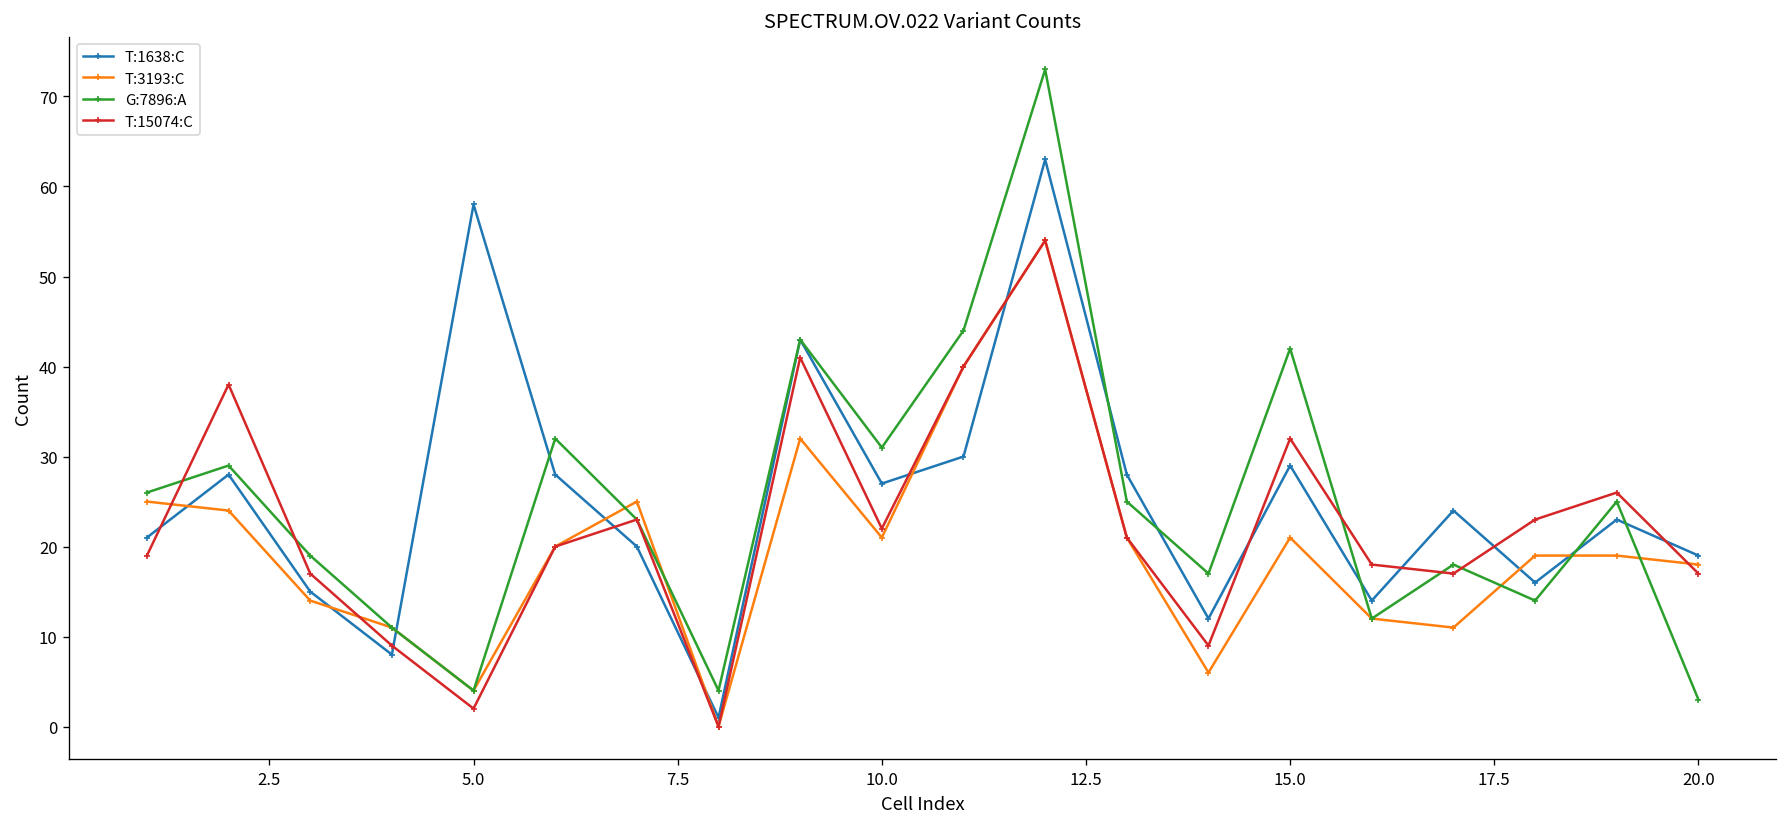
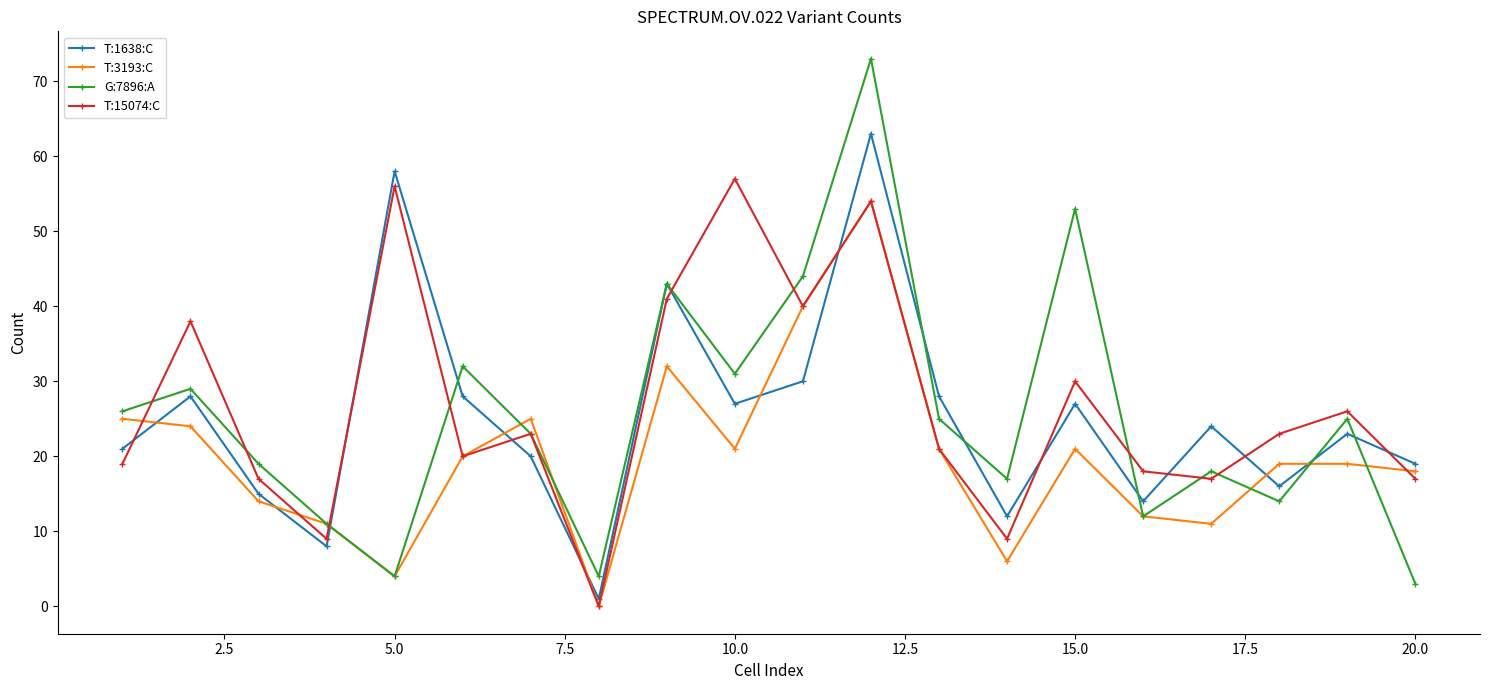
T:15074:C, 5.0: 2 -> 56
T:15074:C, 10.0: 22 -> 57
T:1638:C, 15.0: 29 -> 27
G:7896:A, 15.0: 42 -> 53
T:15074:C, 15.0: 32 -> 30
